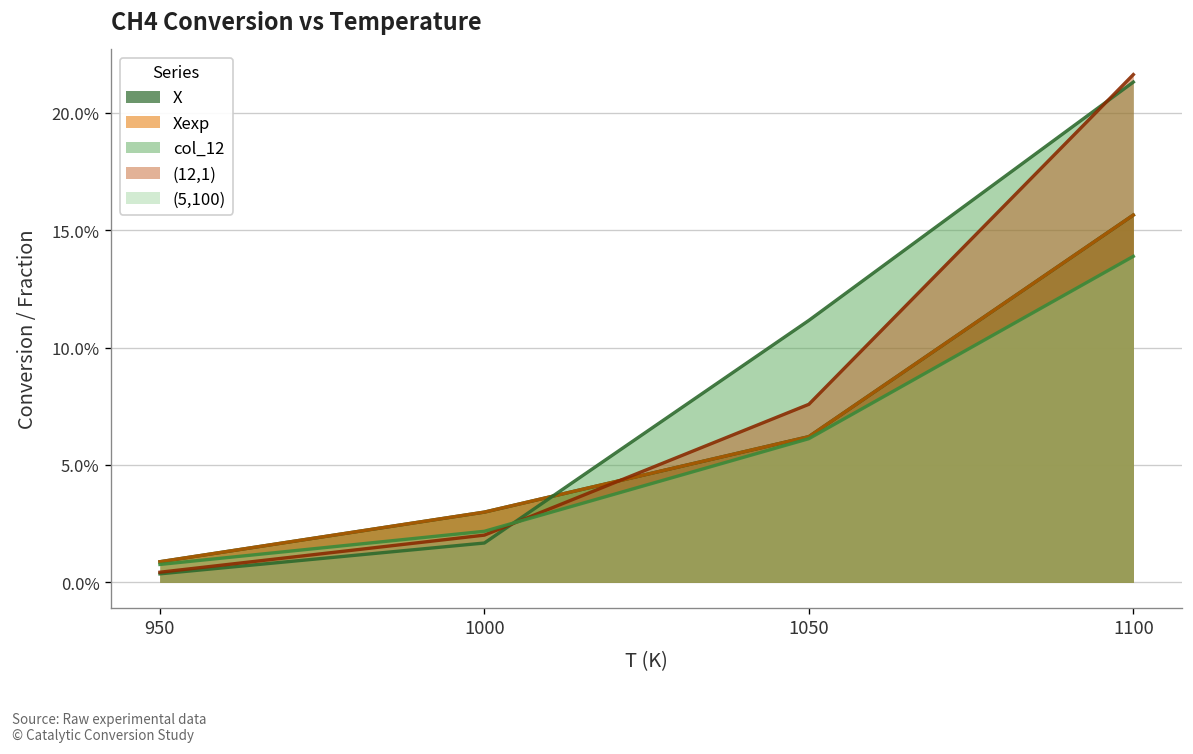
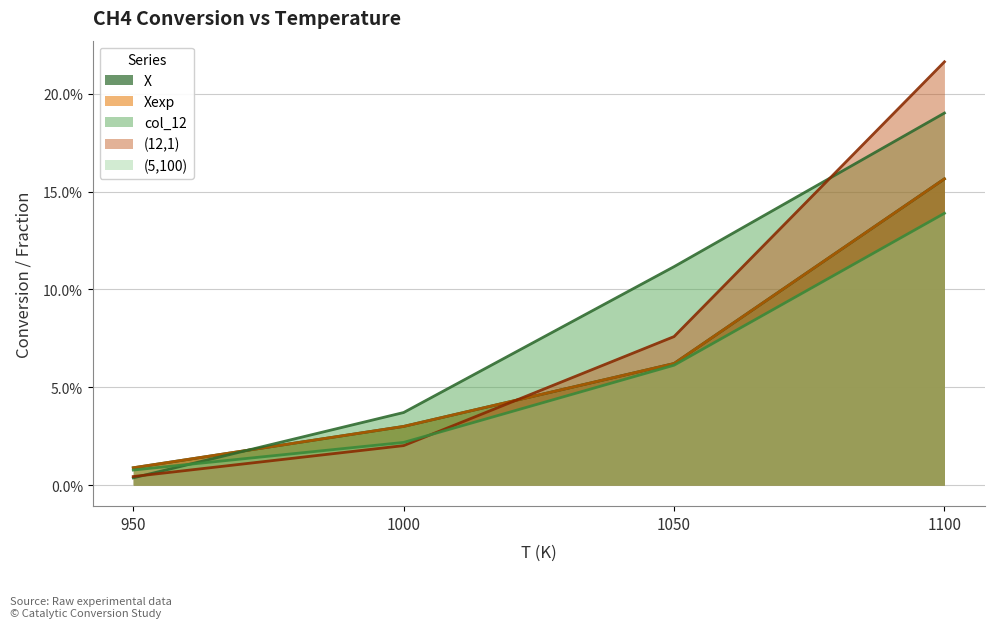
col_12, 1000: 1.7% -> 3.7%
col_12, 1100: 21.3% -> 19.0%
